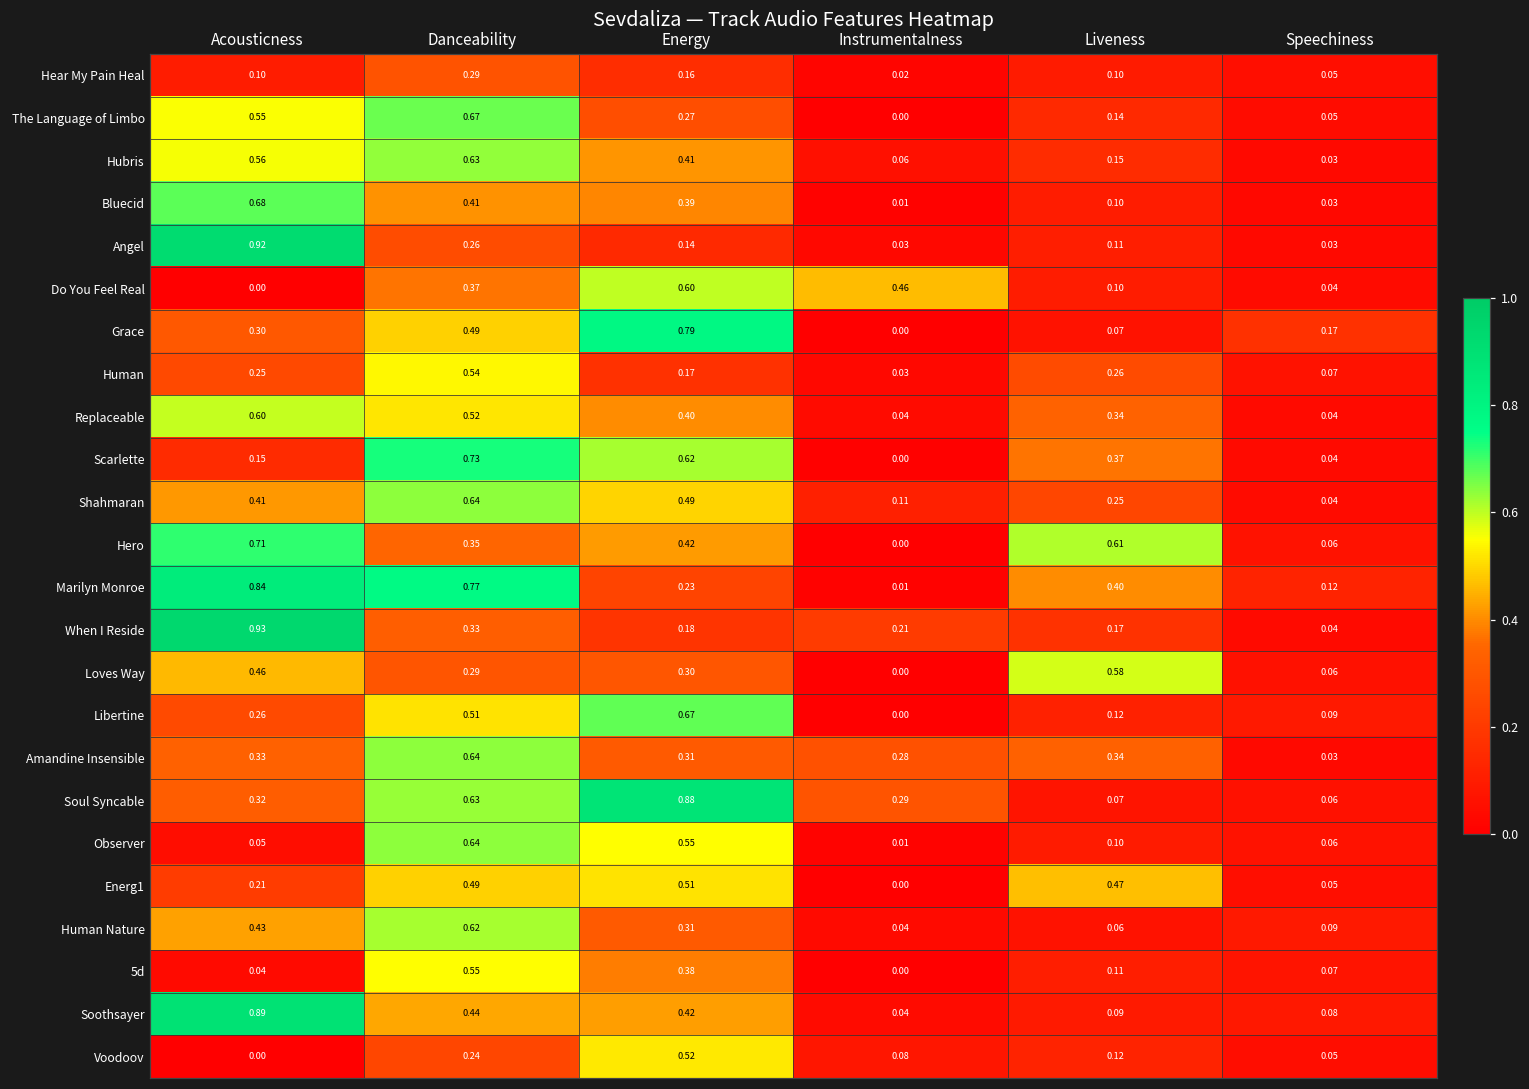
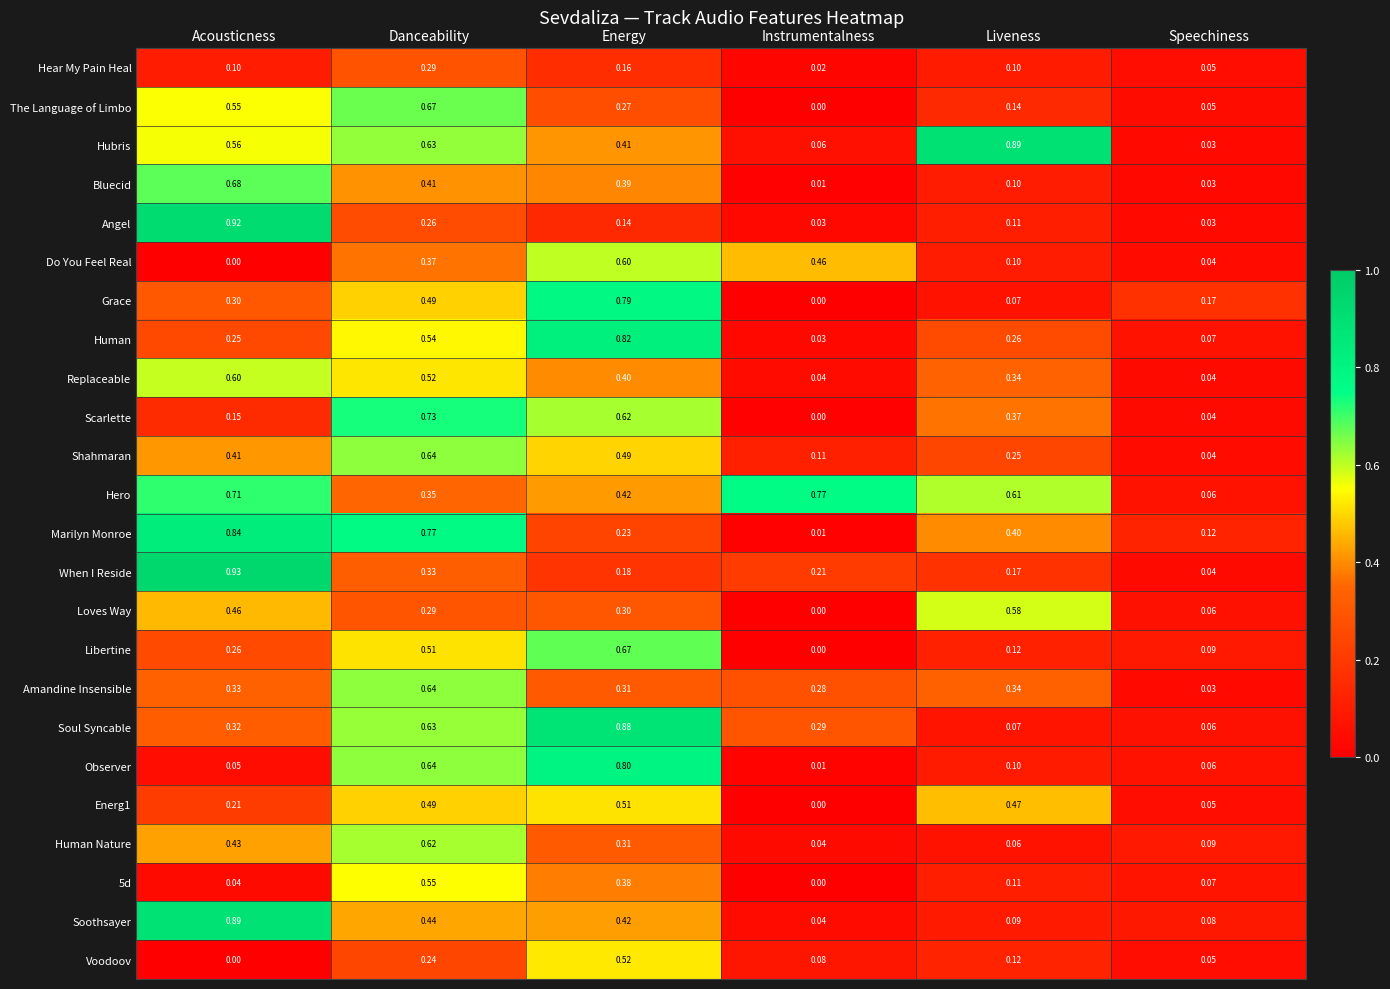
Hubris, Liveness: 0.15 -> 0.89
Human, Energy: 0.17 -> 0.82
Hero, Instrumentalness: 0.00 -> 0.77
Observer, Energy: 0.55 -> 0.80
